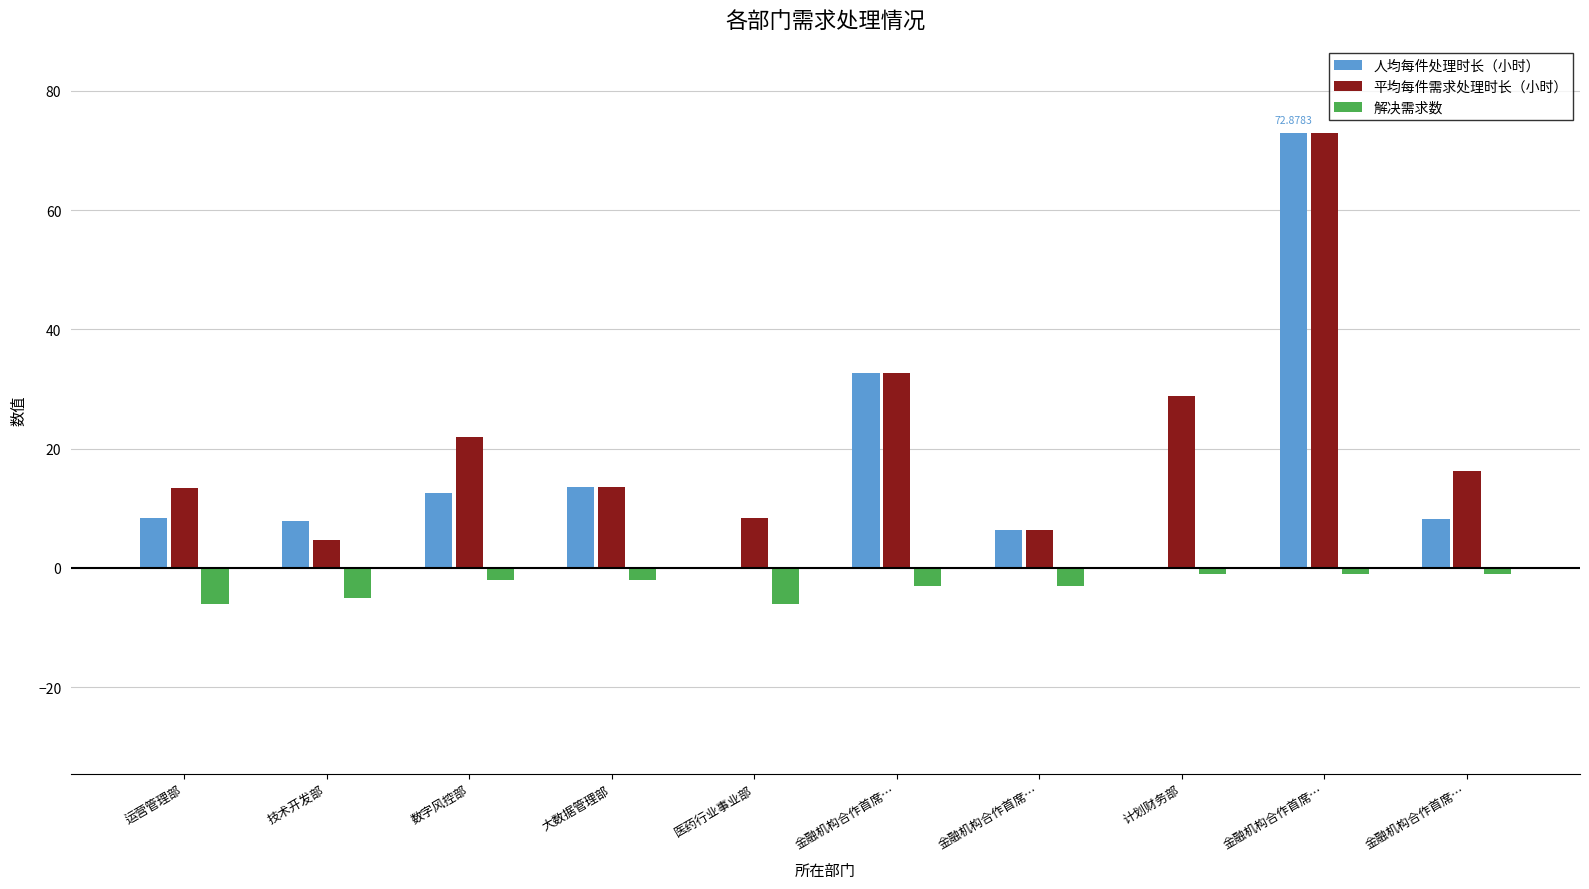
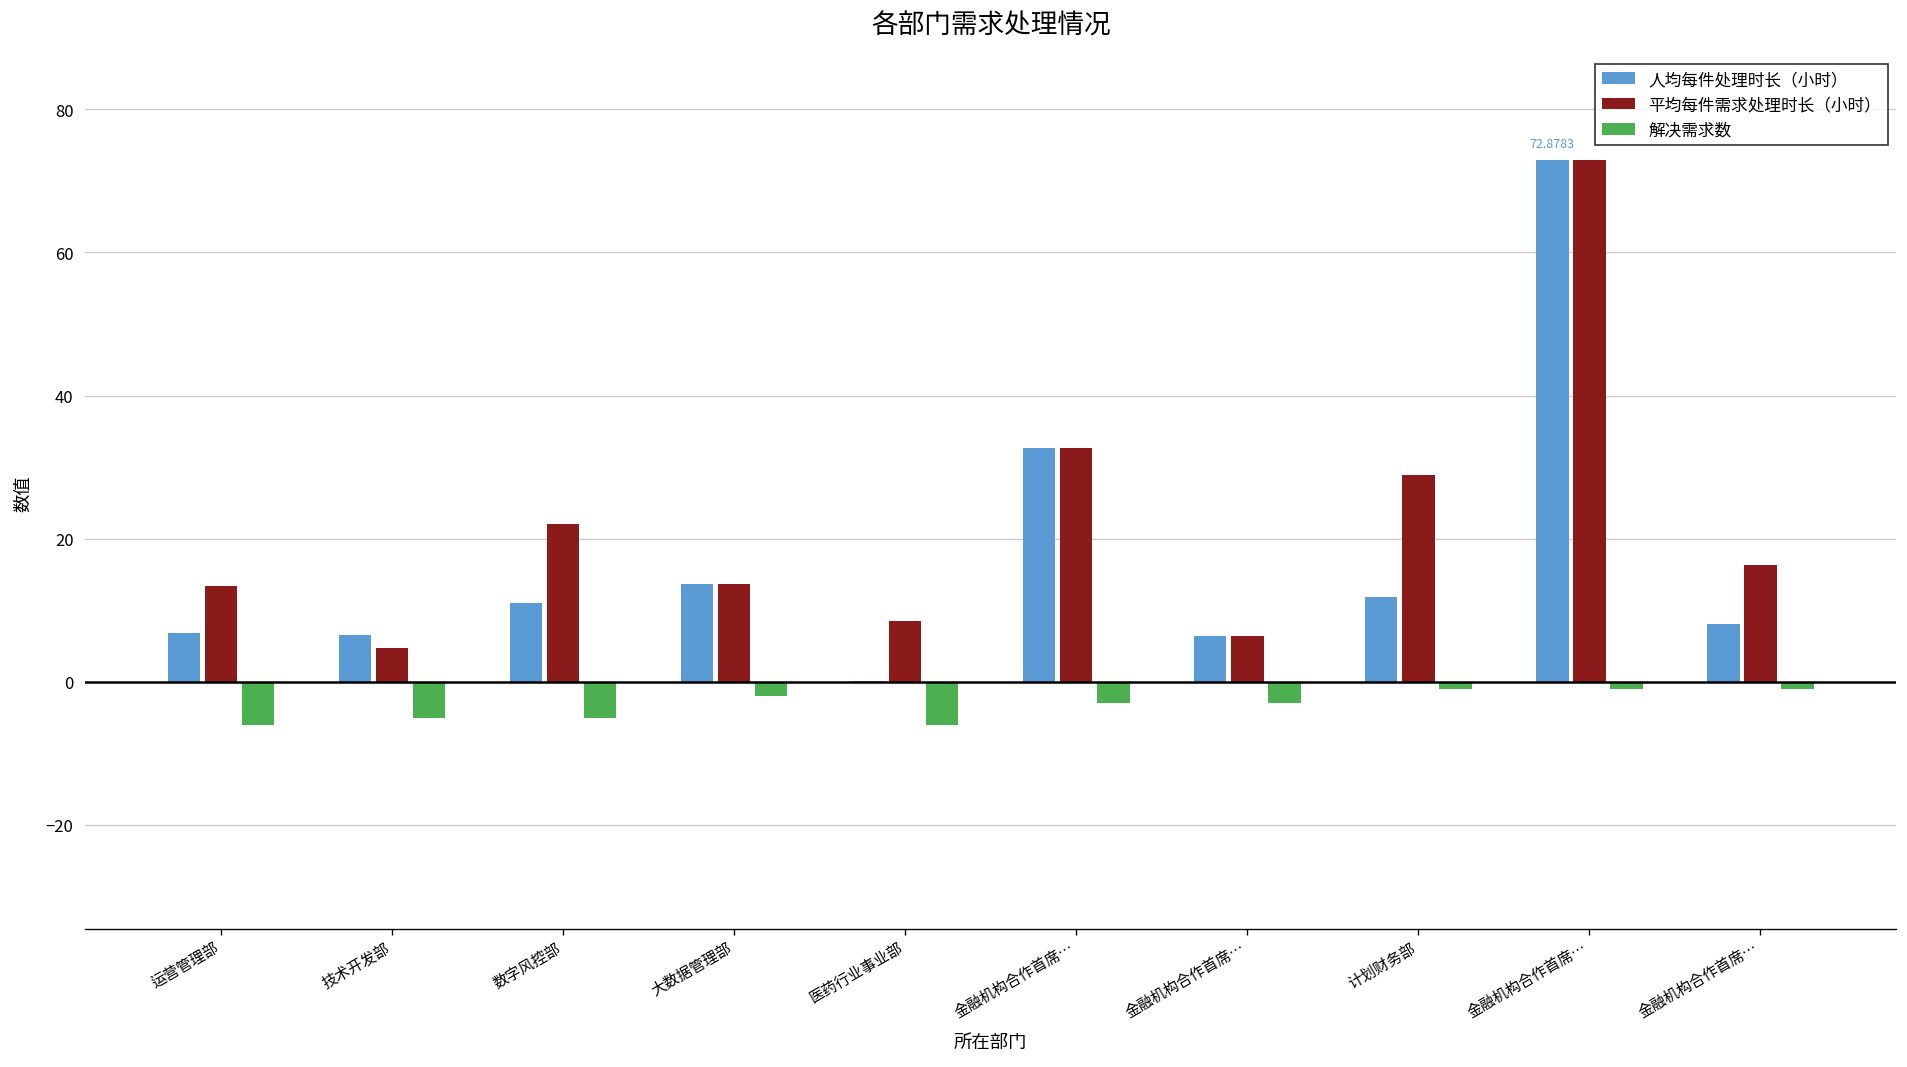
人均每件处理时长（小时）, 运营管理部: 8 -> 7
人均每件处理时长（小时）, 技术开发部: 8 -> 6
人均每件处理时长（小时）, 数字风控部: 13 -> 11
解决需求数, 数字风控部: -2 -> -5
人均每件处理时长（小时）, 计划财务部: 0 -> 12
